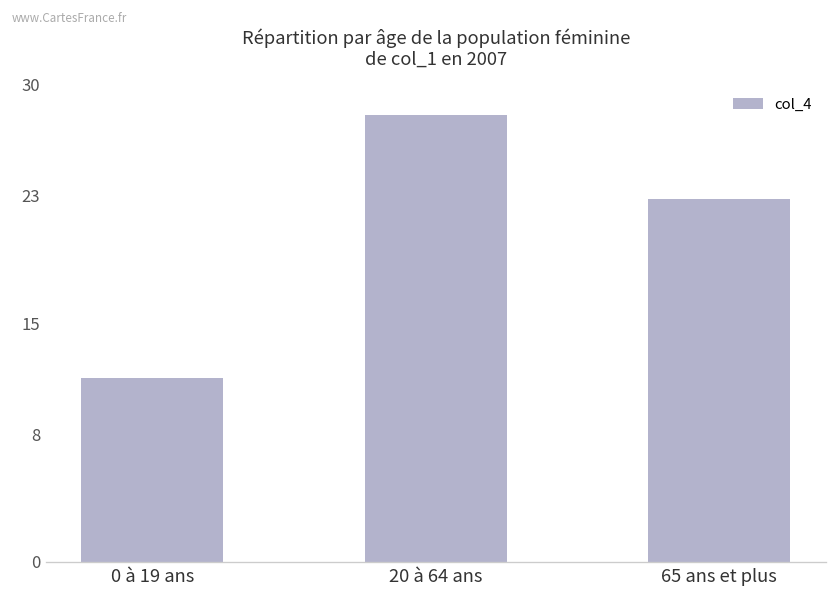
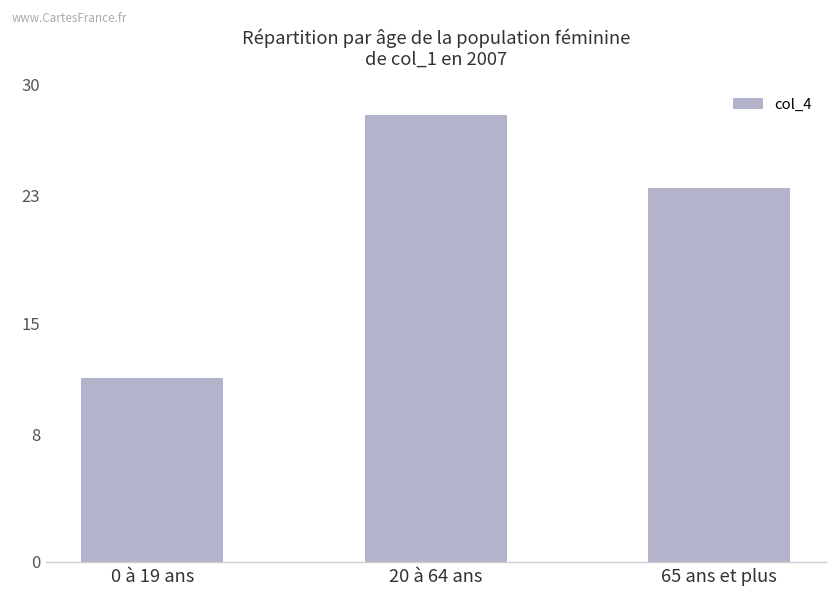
65 ans et plus: 22.8 -> 23.5
